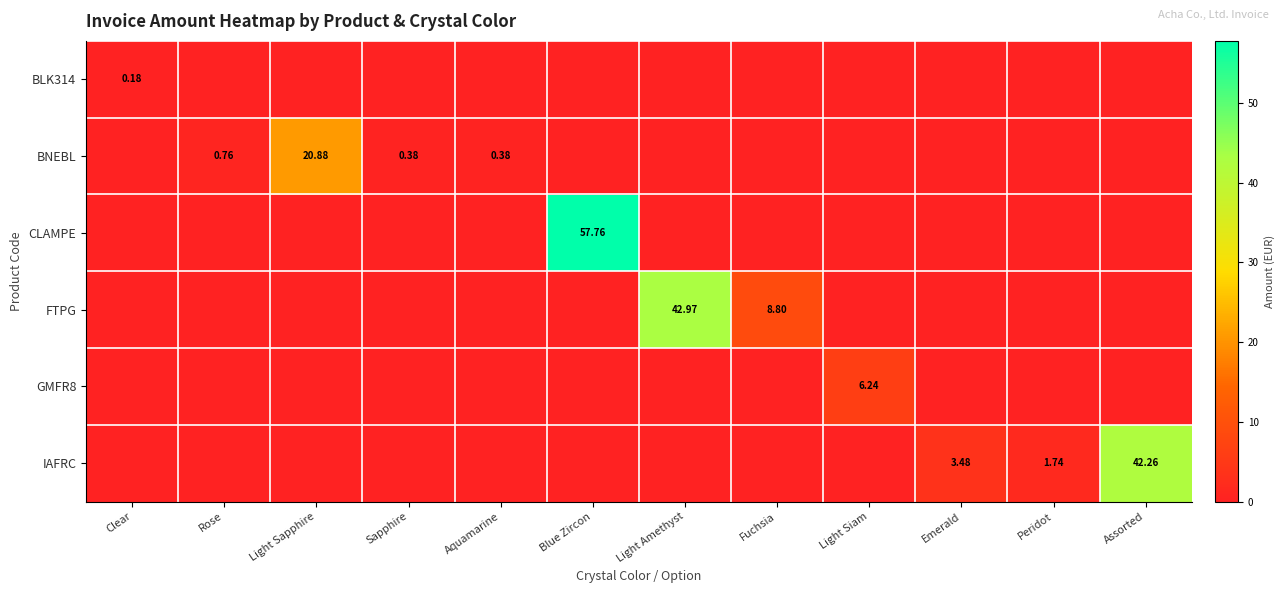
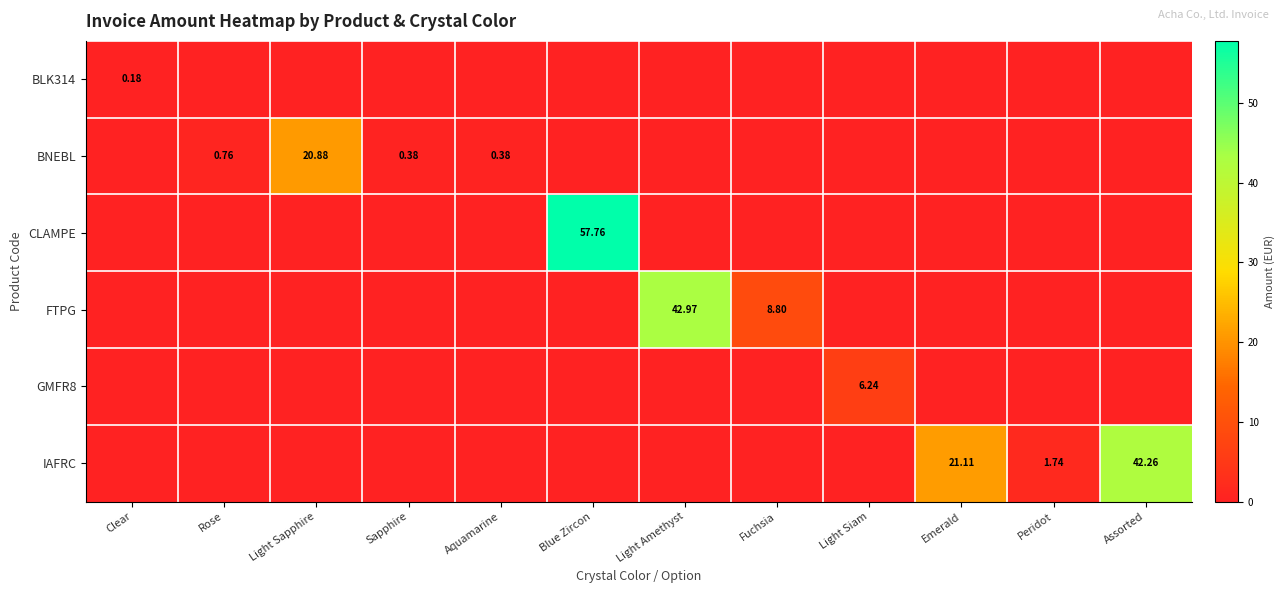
IAFRC, Emerald: 3.48 -> 21.11
